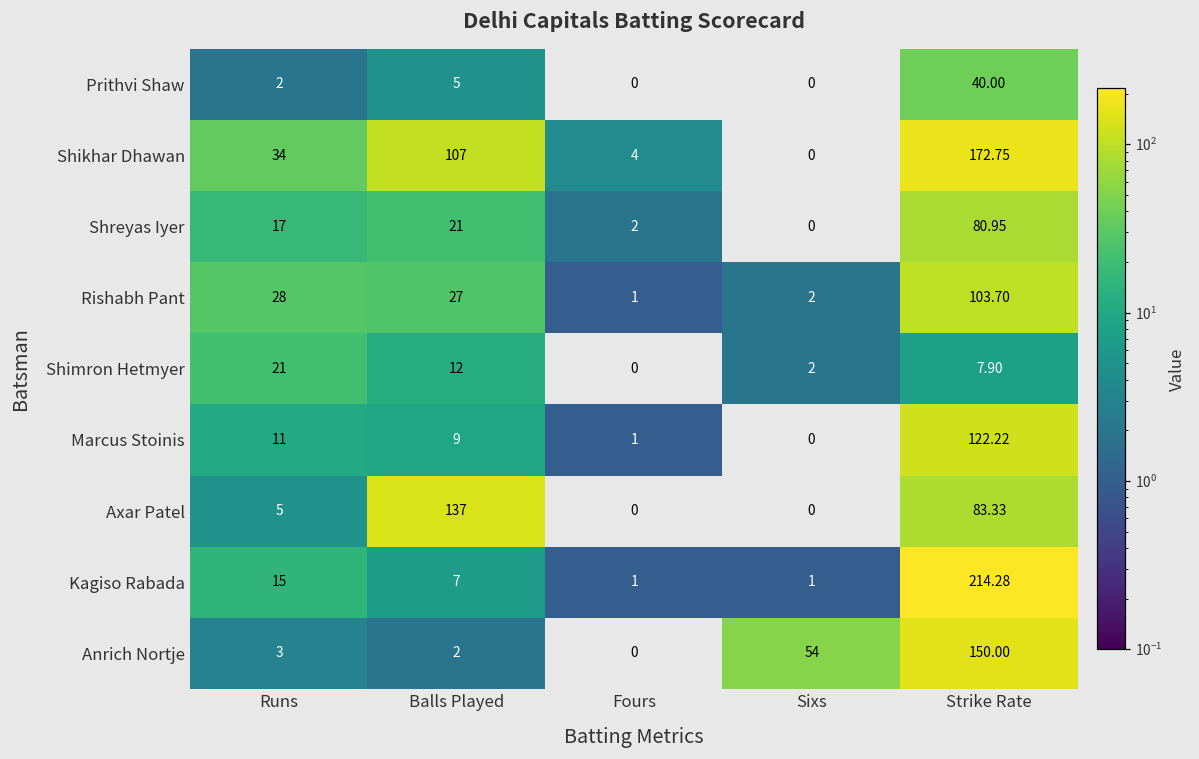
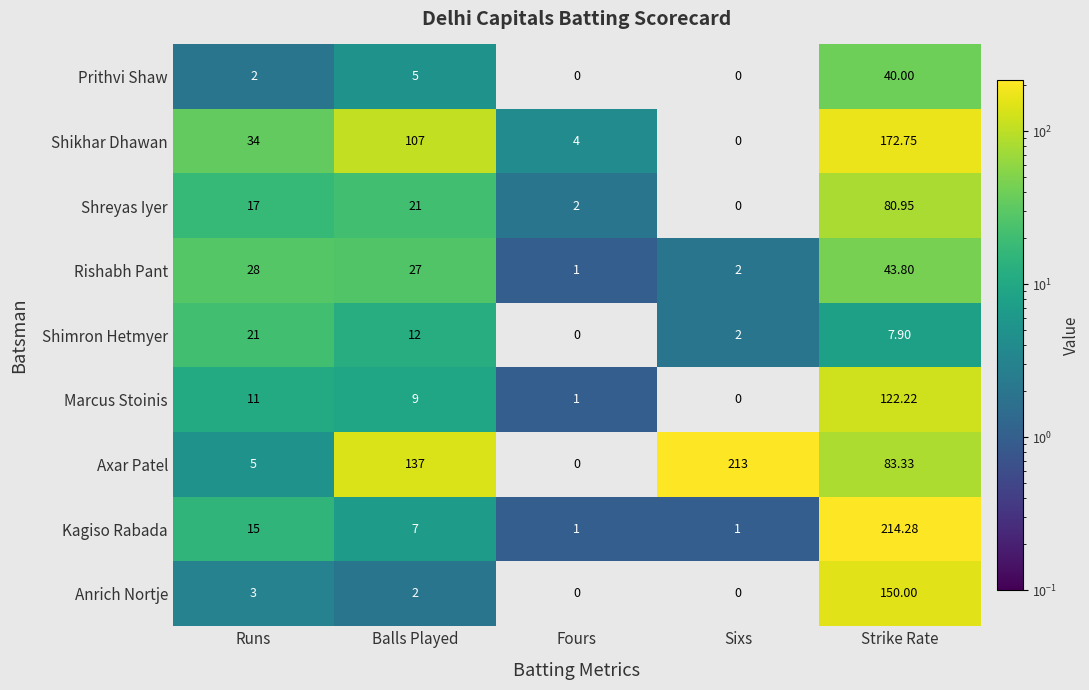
Rishabh Pant, Strike Rate: 103.70 -> 43.80
Axar Patel, Sixs: 0 -> 213
Anrich Nortje, Sixs: 54 -> 0
